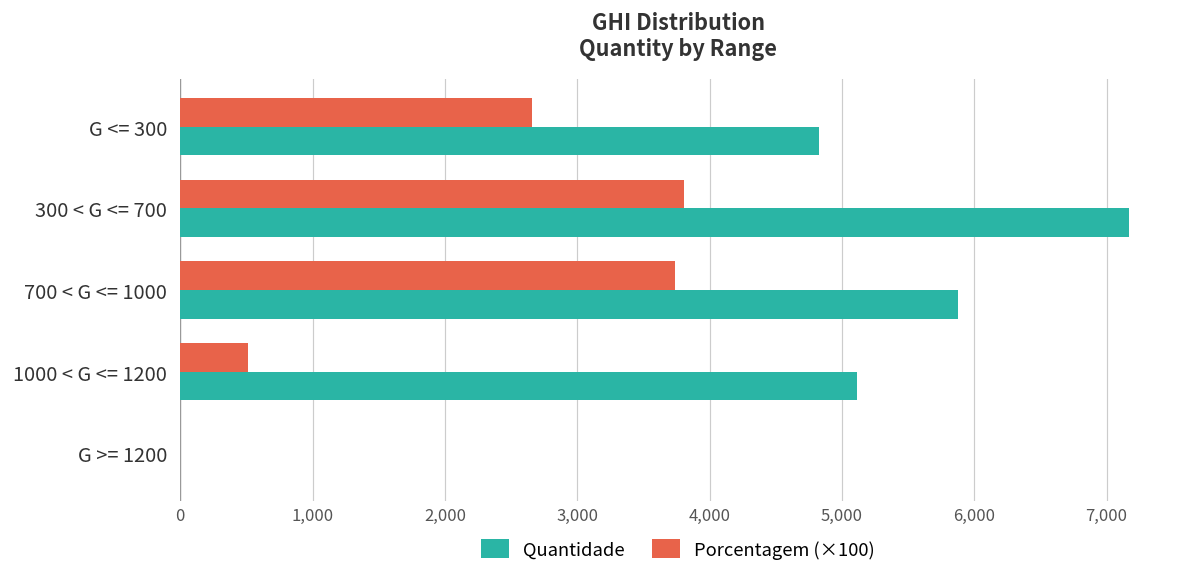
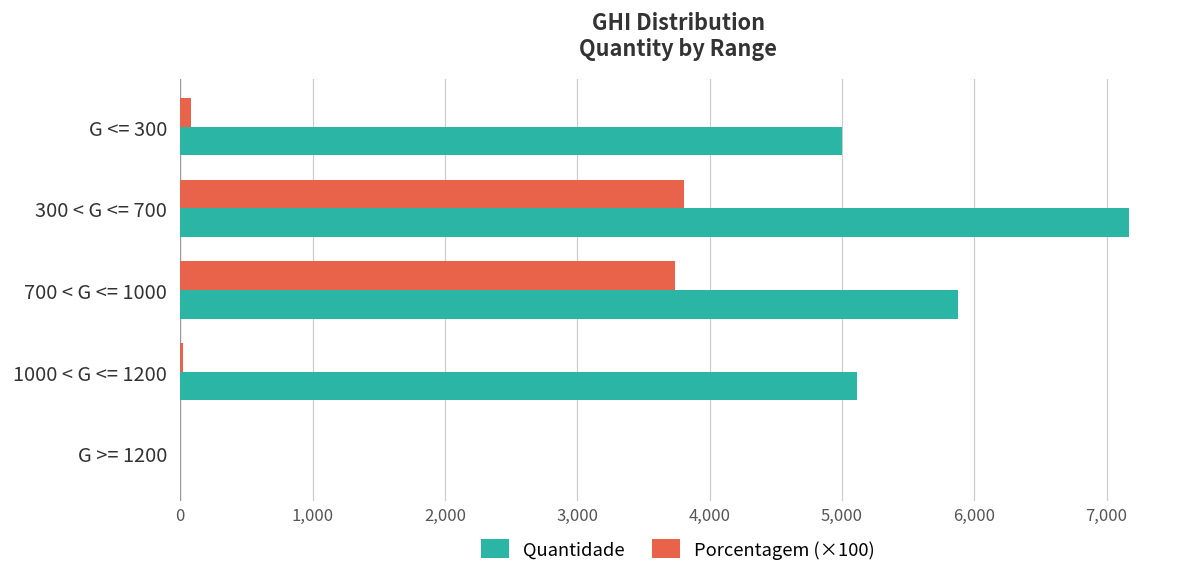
Porcentagem (×100), G <= 300: 2,660 -> 80
Quantidade, G <= 300: 4,830 -> 5,000
Porcentagem (×100), 1000 < G <= 1200: 520 -> 20
